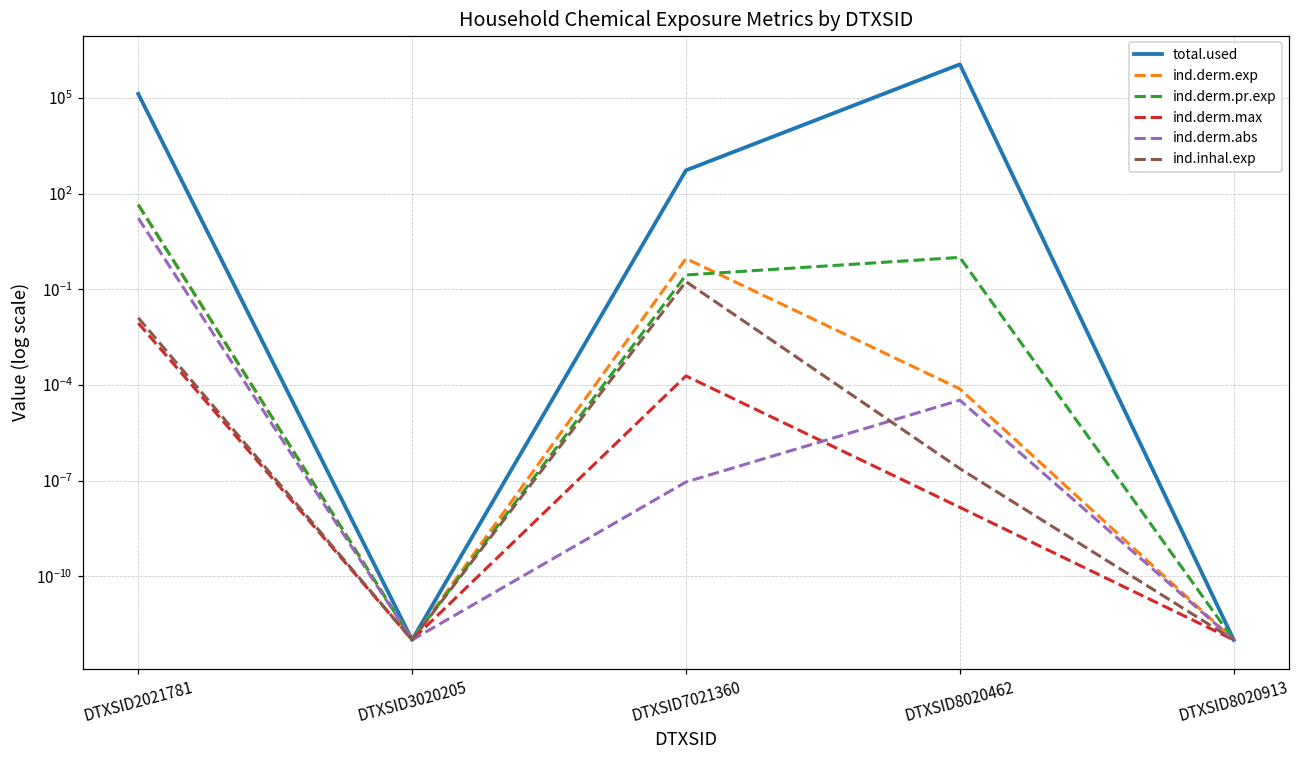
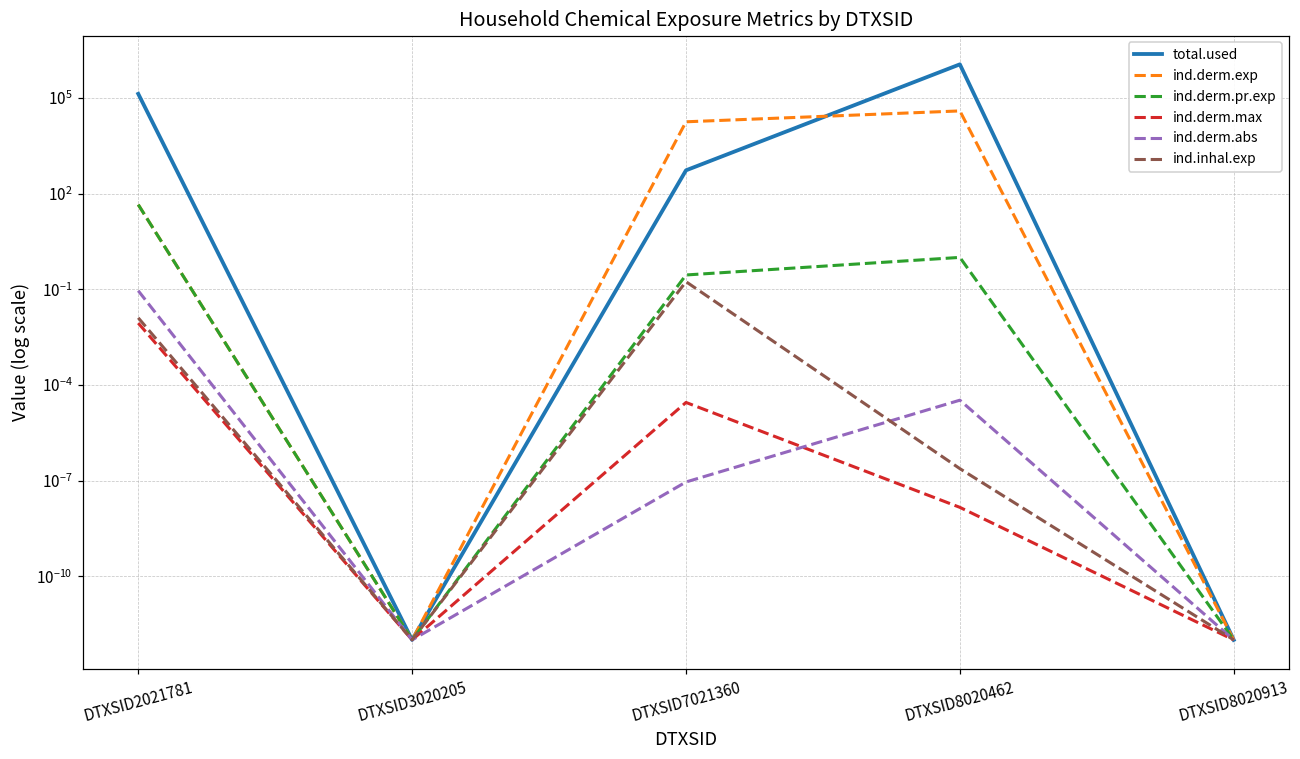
ind.derm.abs, DTXSID2021781: 20 -> 0.09
ind.derm.exp, DTXSID7021360: 0.9 -> 20000
ind.derm.max, DTXSID7021360: 0.0002 -> 0.00003
ind.derm.exp, DTXSID8020462: 0 -> 40000
